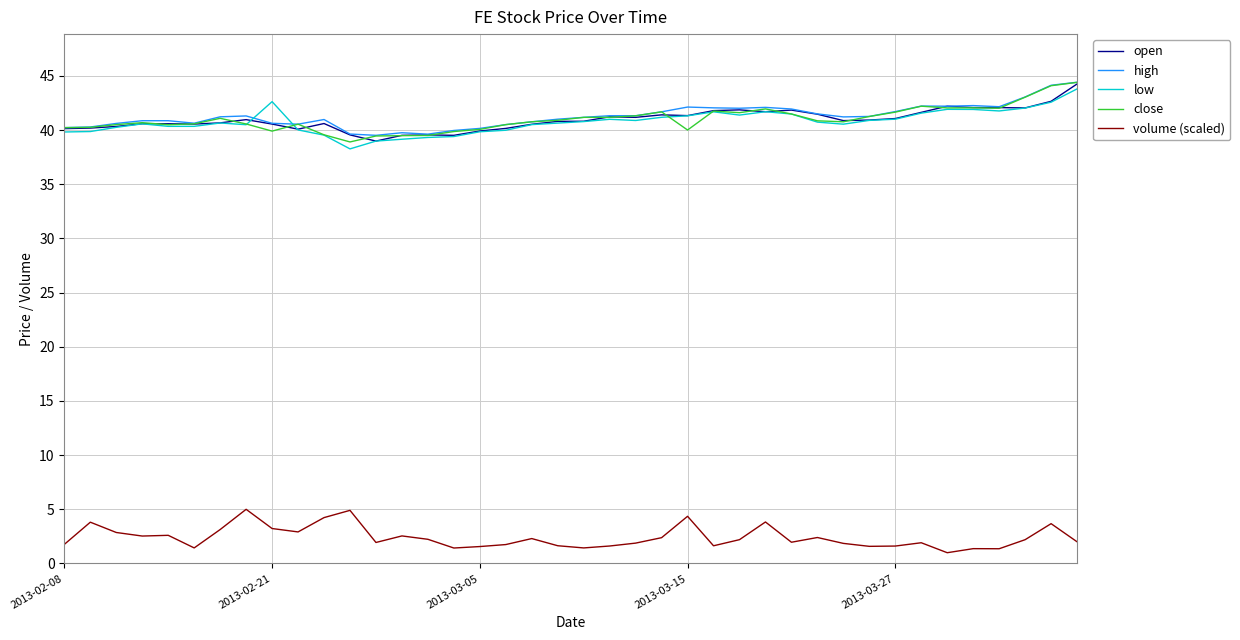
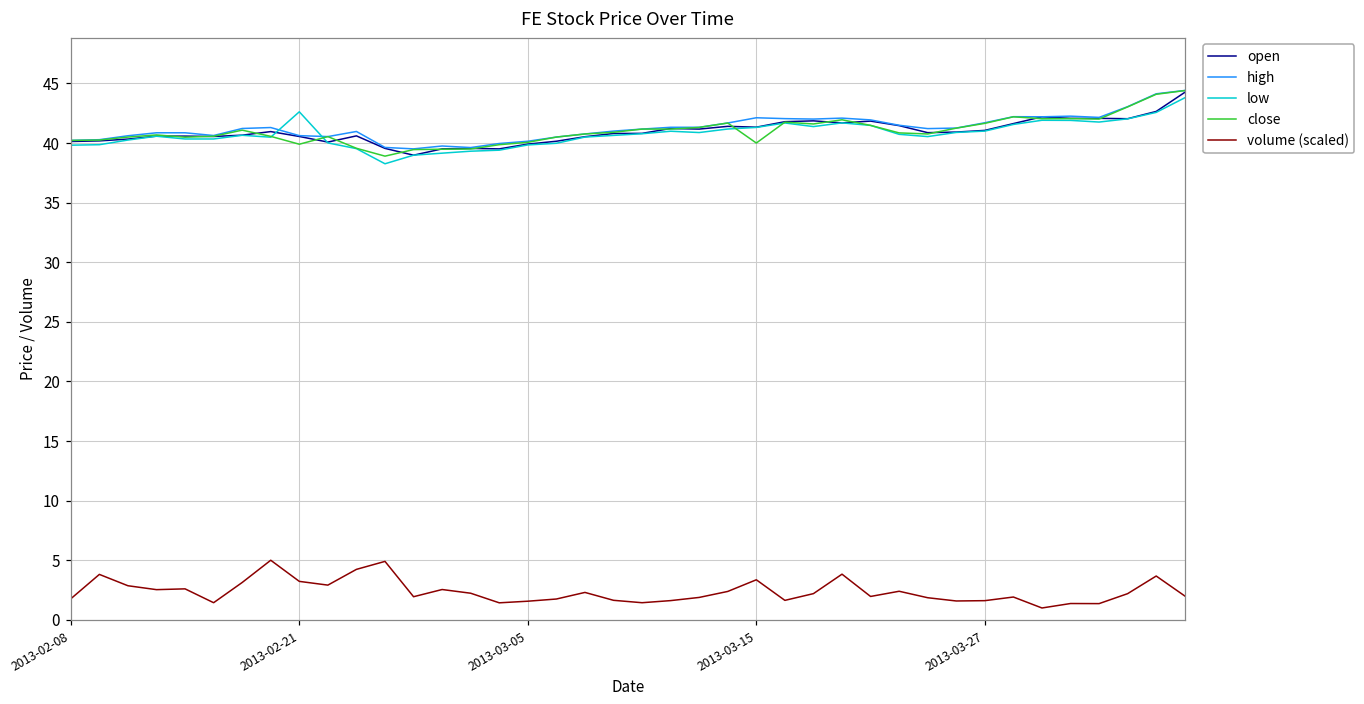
volume (scaled), 2013-03-15: 4.4 -> 3.4
